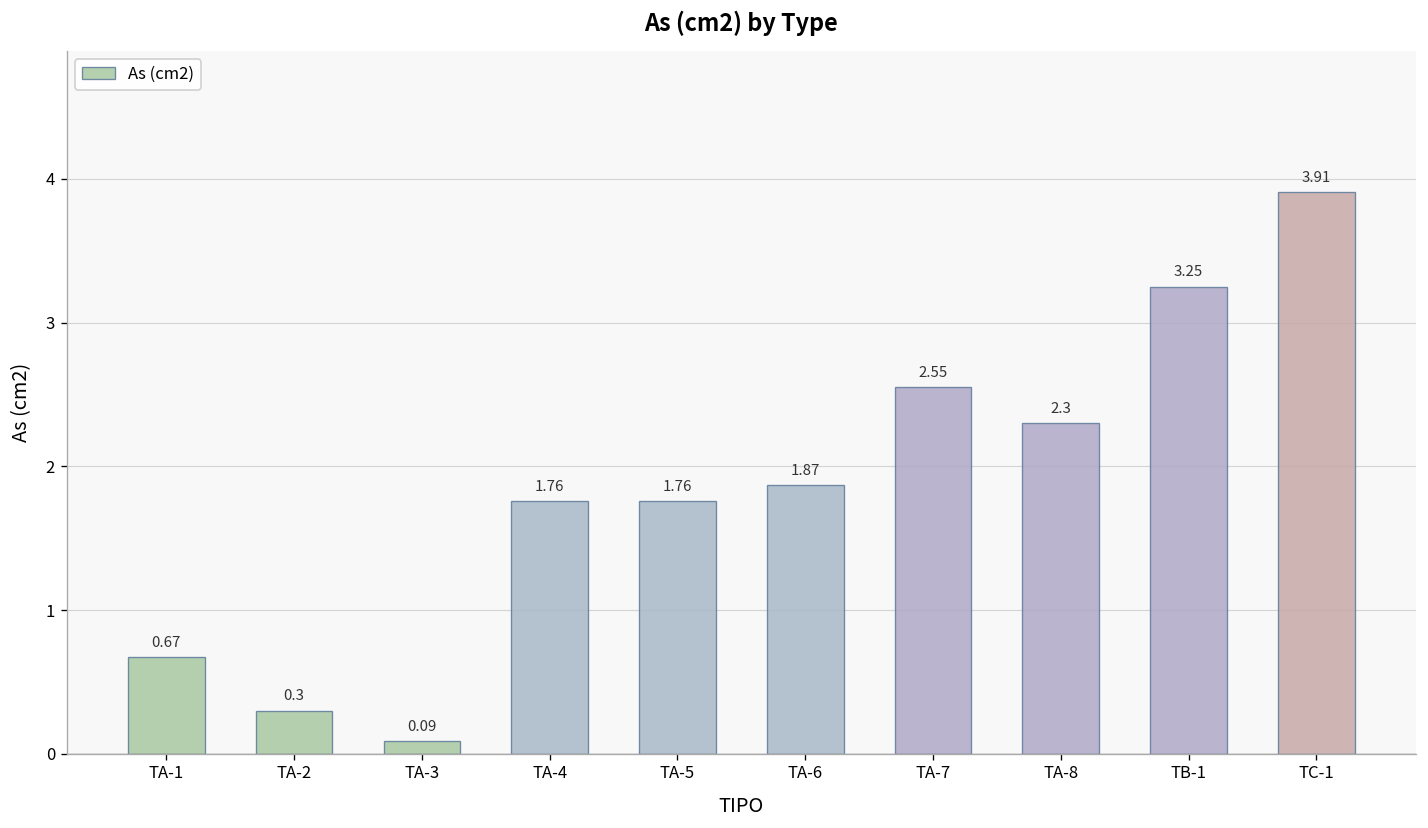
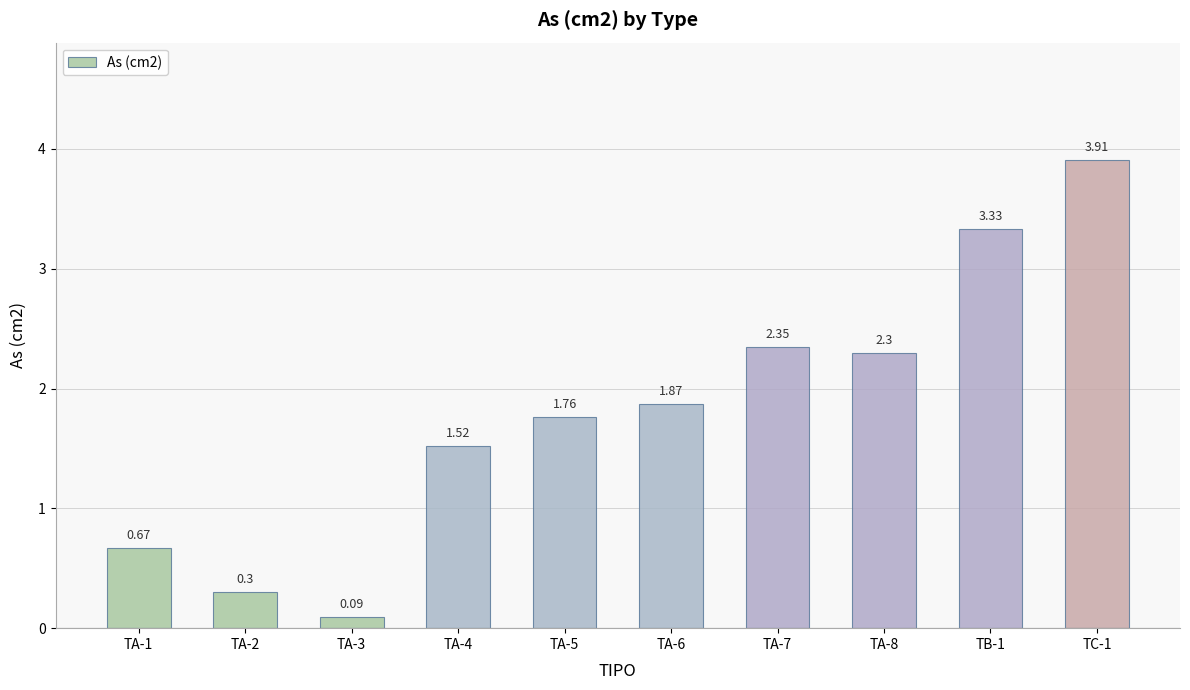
TA-4: 1.76 -> 1.52
TA-7: 2.55 -> 2.35
TB-1: 3.25 -> 3.33
